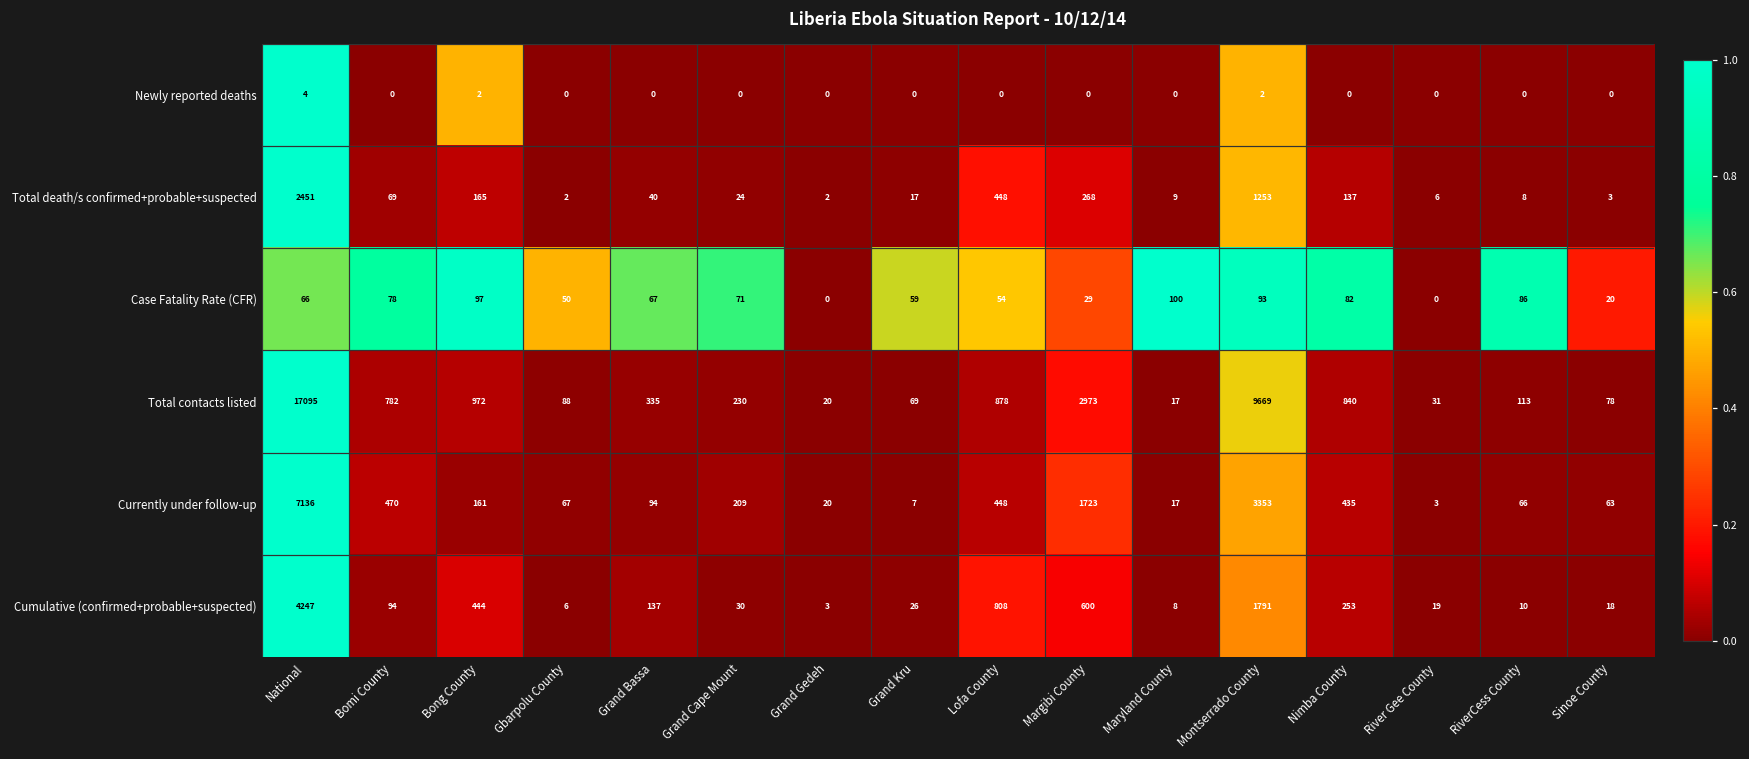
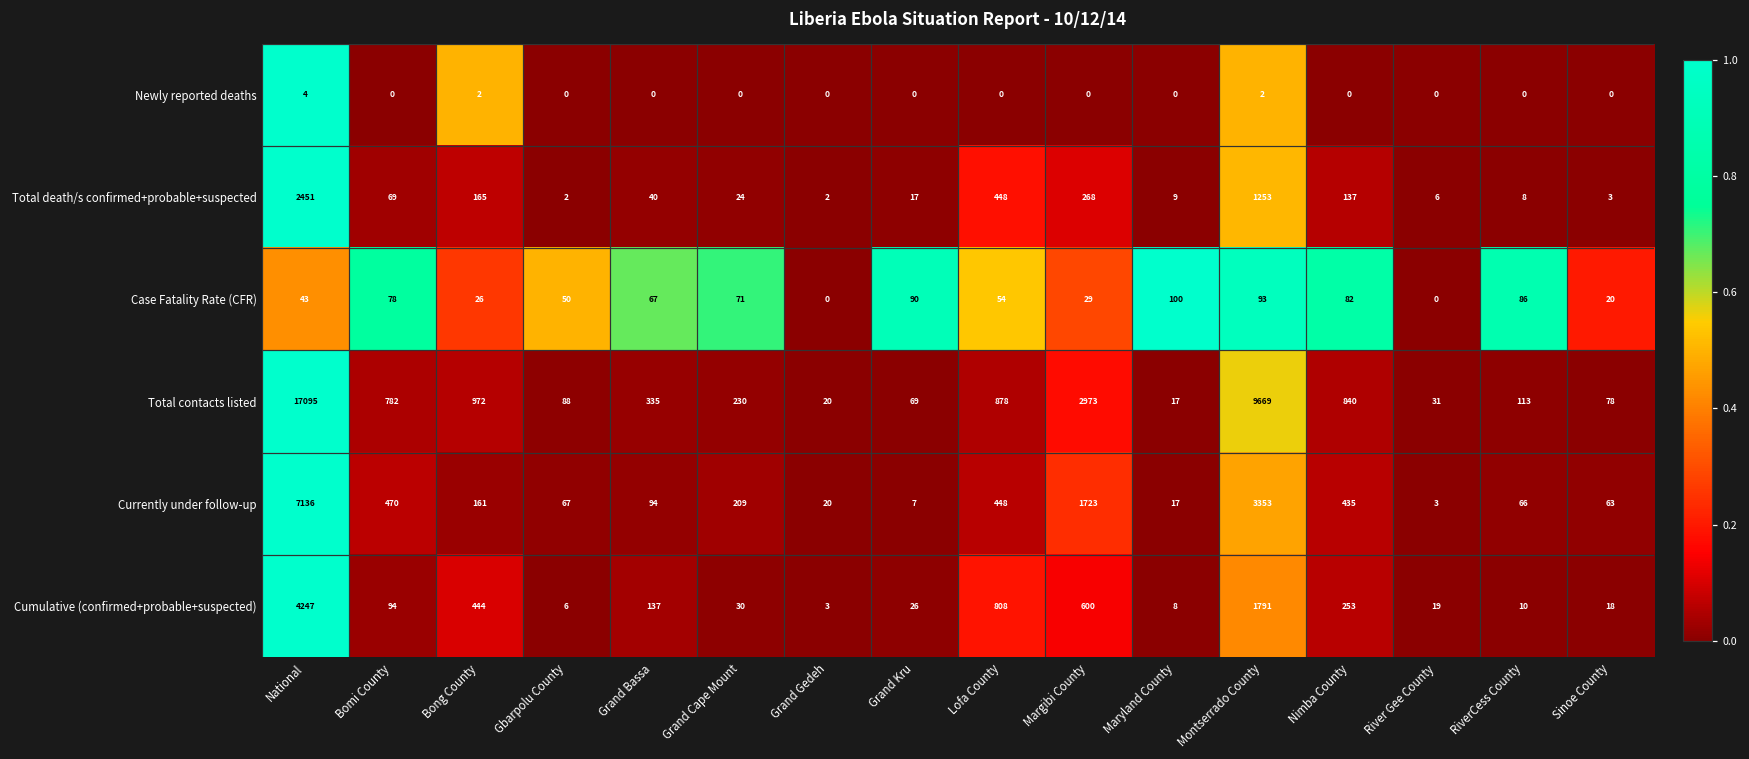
Case Fatality Rate (CFR), National: 66 -> 43
Case Fatality Rate (CFR), Bong County: 97 -> 26
Case Fatality Rate (CFR), Grand Kru: 59 -> 90
